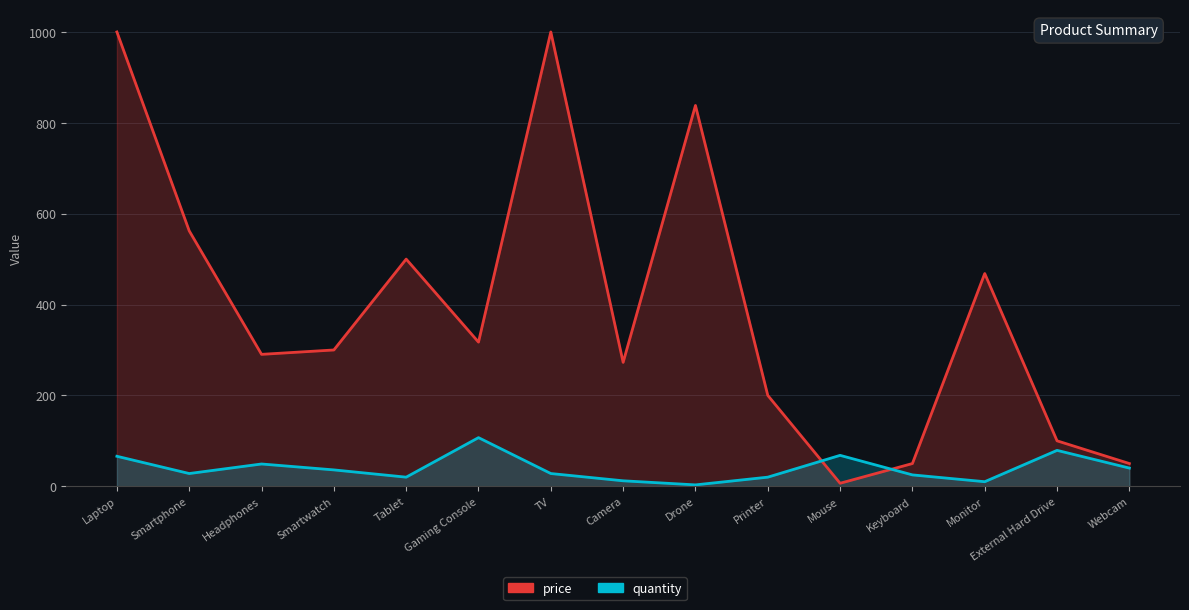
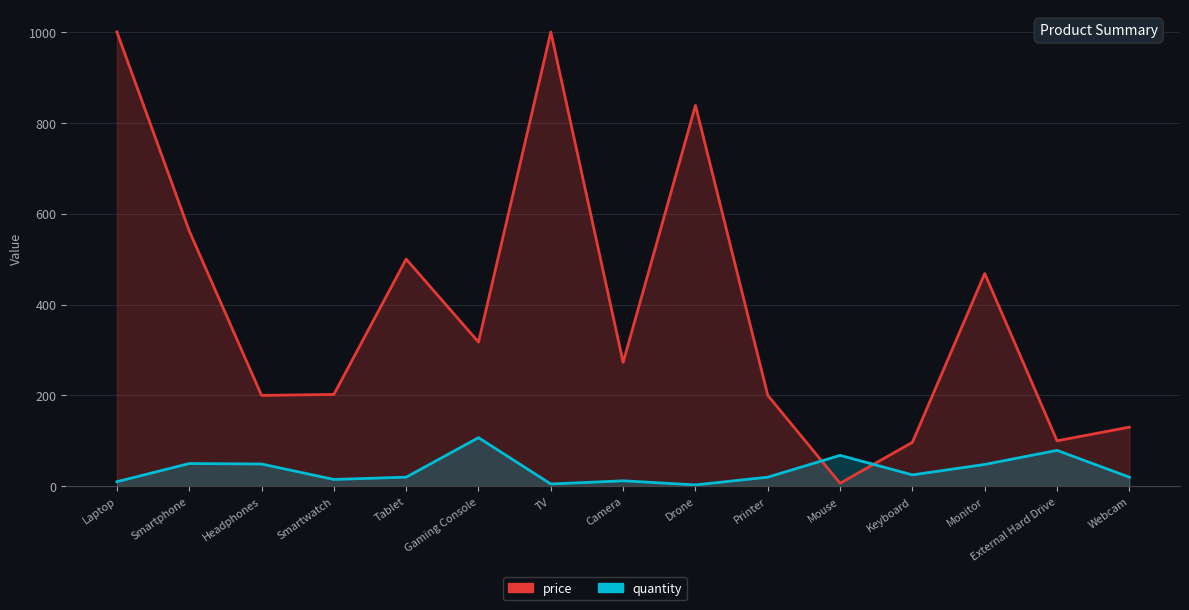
quantity, Laptop: 70 -> 10
quantity, Smartphone: 30 -> 50
price, Headphones: 290 -> 200
price, Smartwatch: 300 -> 200
quantity, Smartwatch: 40 -> 20
quantity, TV: 30 -> 10
price, Keyboard: 50 -> 100
quantity, Monitor: 10 -> 50
price, Webcam: 50 -> 130
quantity, Webcam: 40 -> 20
